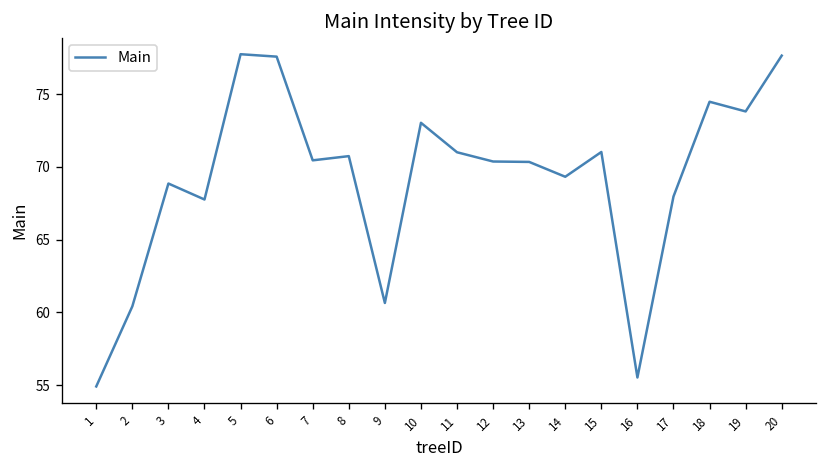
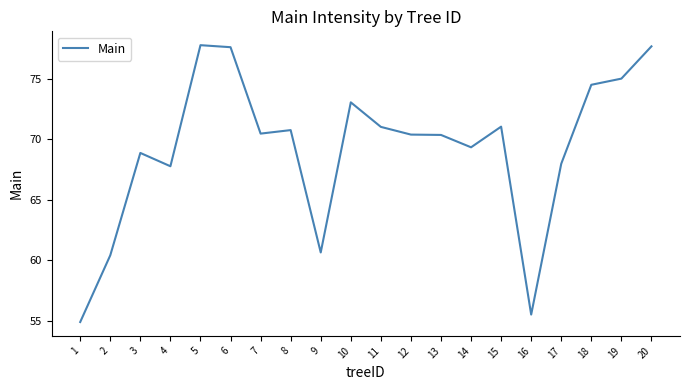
19: 73.8 -> 75.0
